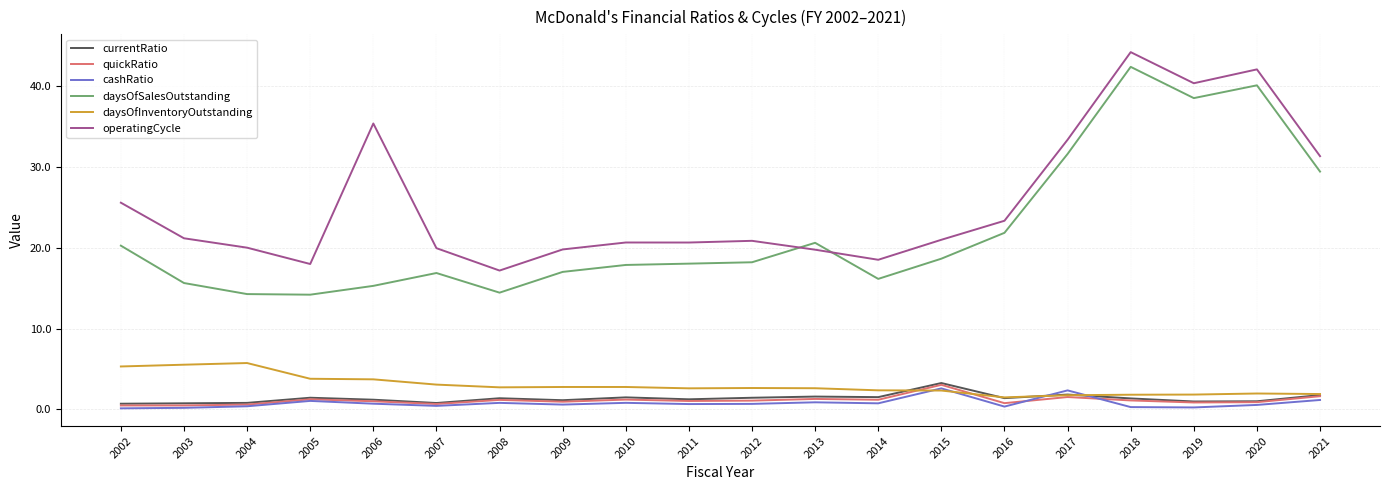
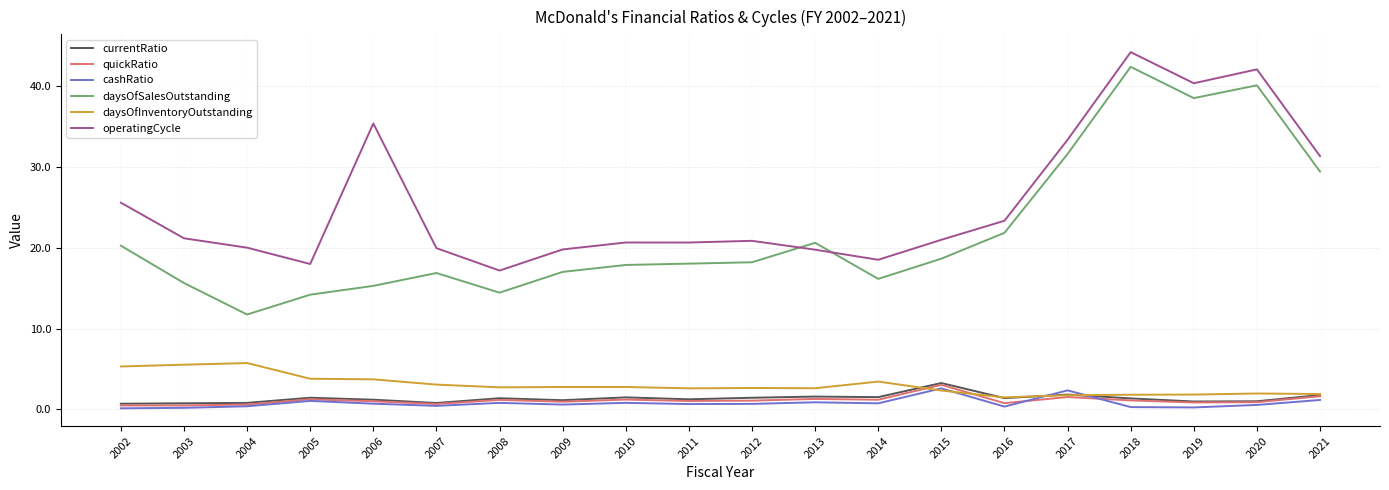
daysOfSalesOutstanding, 2004: 14 -> 12
daysOfInventoryOutstanding, 2014: 2 -> 3
